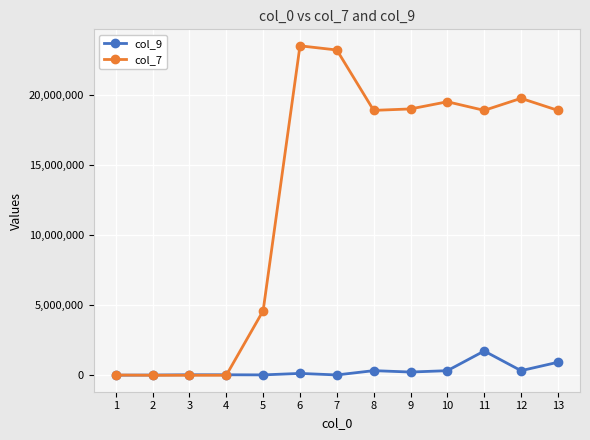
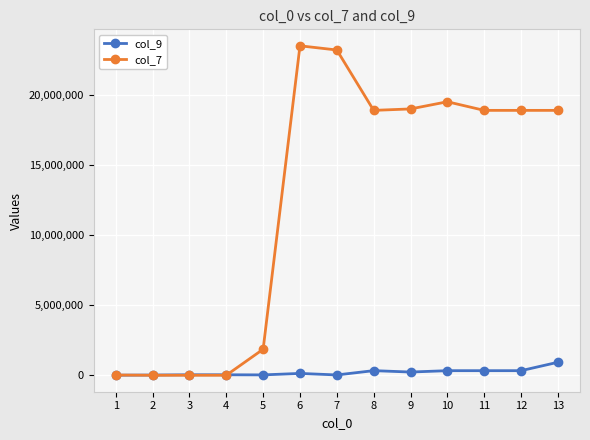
col_7, 5: 4,600,000 -> 1,900,000
col_9, 11: 1,700,000 -> 300,000
col_7, 12: 19,800,000 -> 18,900,000
